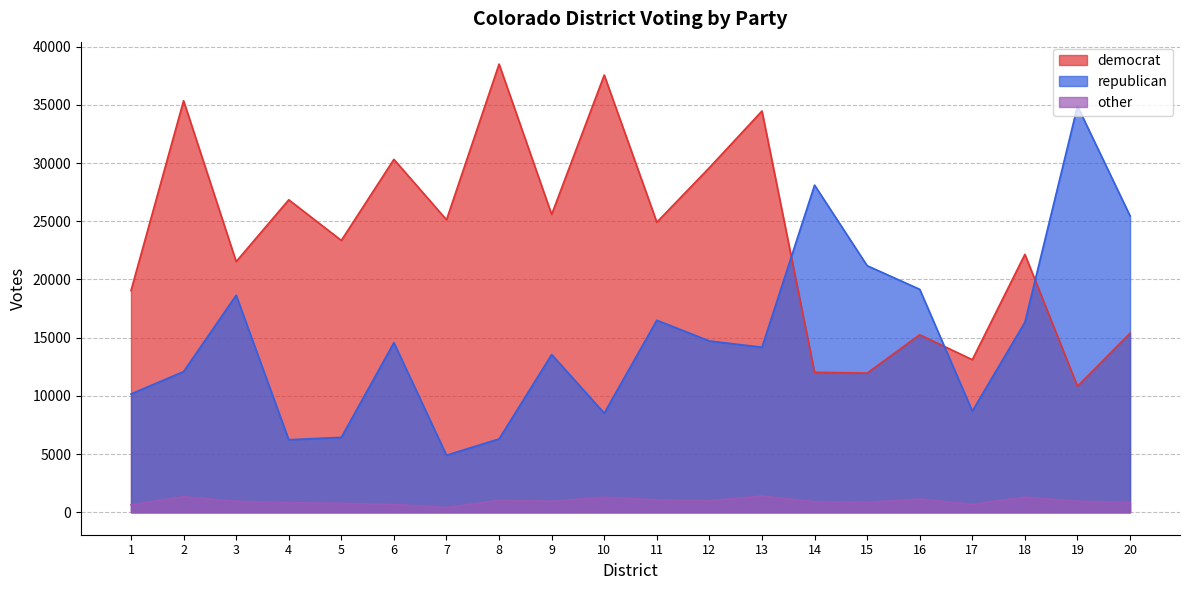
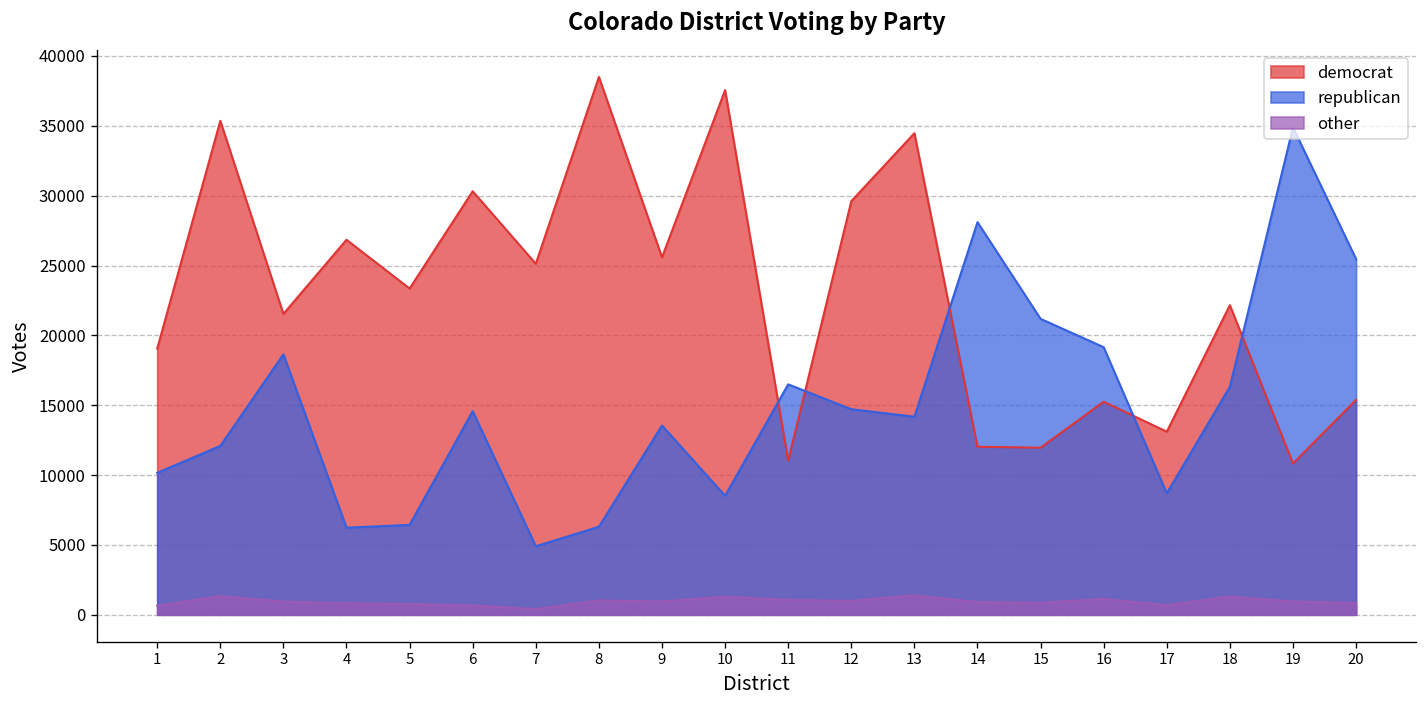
democrat, 11: 24900 -> 11000
